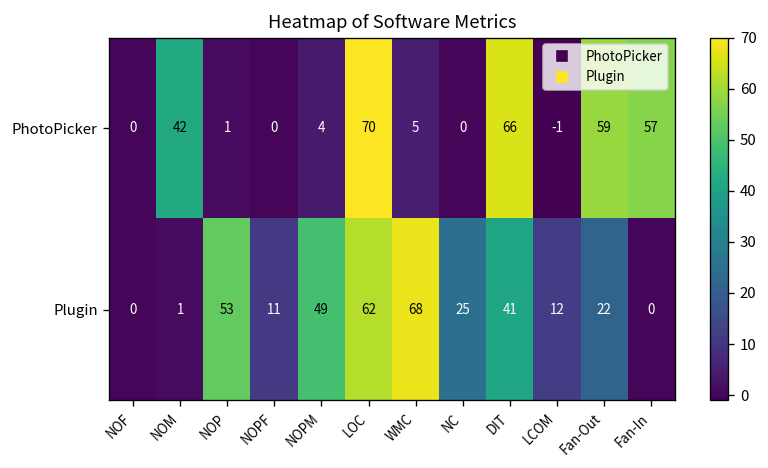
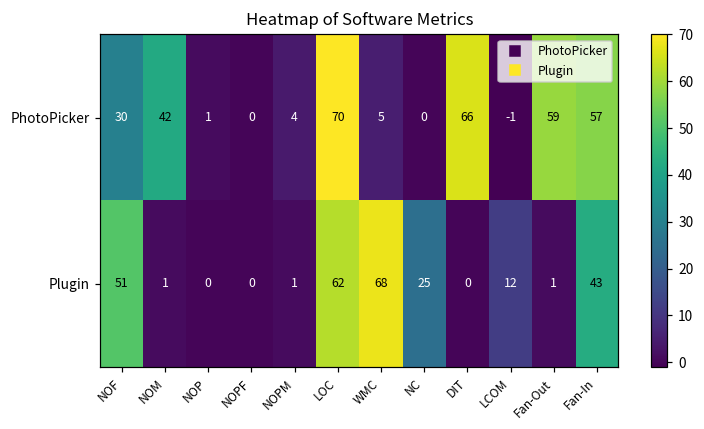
PhotoPicker, NOF: 0 -> 30
Plugin, NOF: 0 -> 51
Plugin, NOP: 53 -> 0
Plugin, NOPF: 11 -> 0
Plugin, NOPM: 49 -> 1
Plugin, DIT: 41 -> 0
Plugin, Fan-Out: 22 -> 1
Plugin, Fan-In: 0 -> 43
